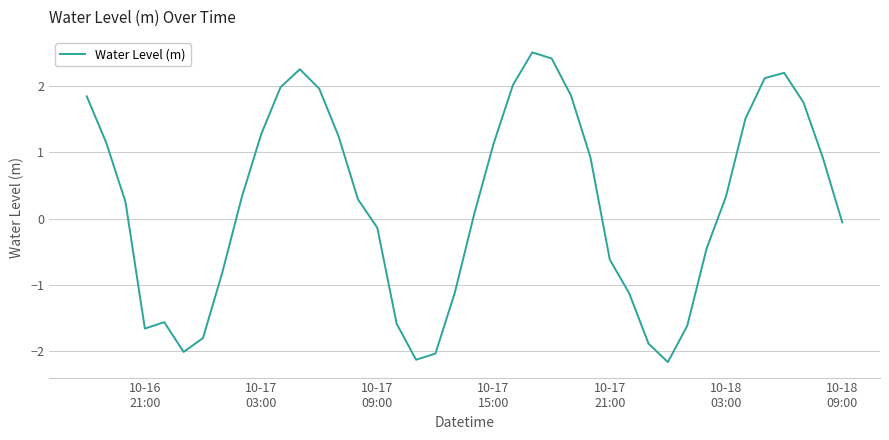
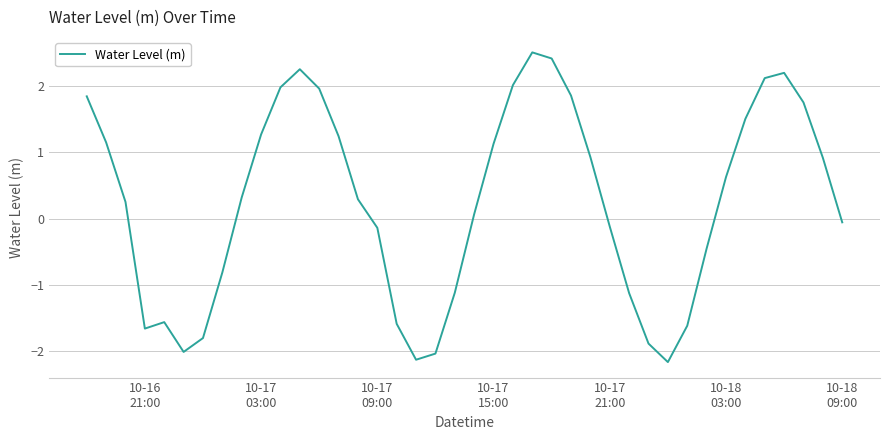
10-17 21:00: -0.6 -> -0.1
10-18 03:00: 0.3 -> 0.6
